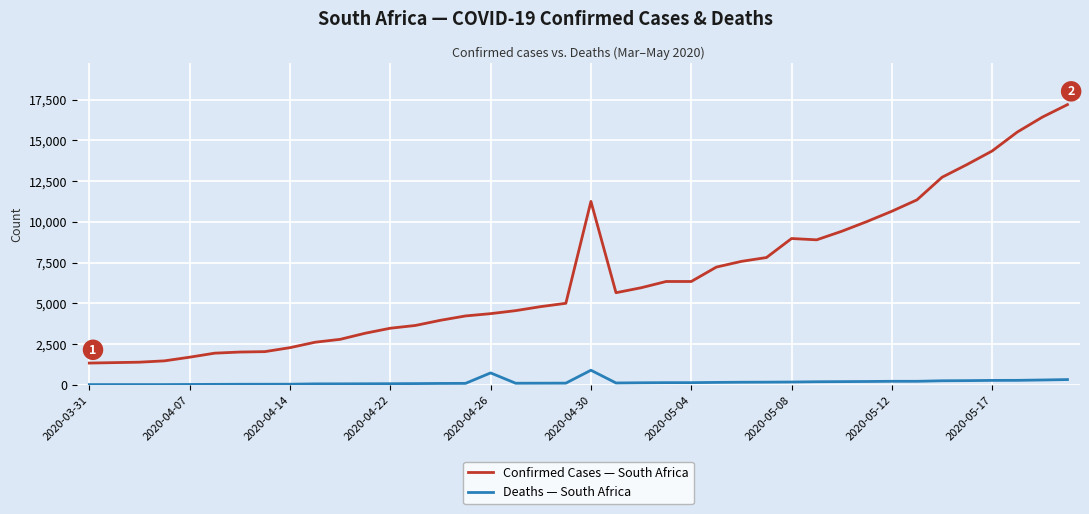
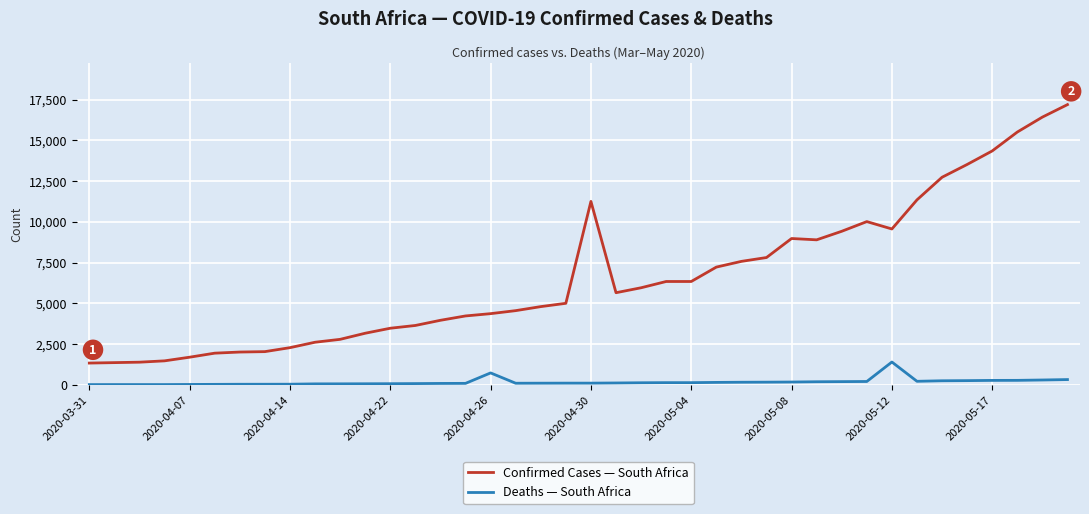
Deaths — South Africa, 2020-04-30: 900 -> 100
Confirmed Cases — South Africa, 2020-05-12: 10,700 -> 9,600
Deaths — South Africa, 2020-05-12: 200 -> 1,400
